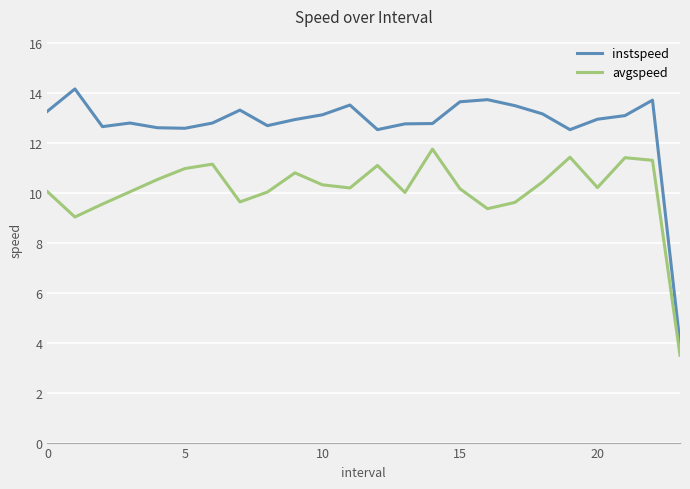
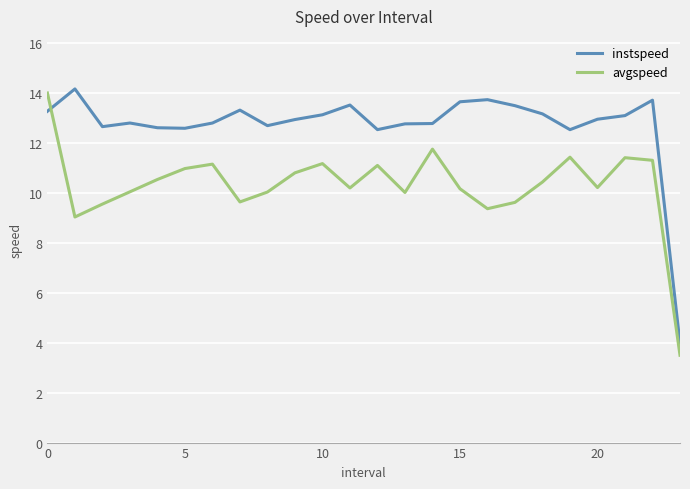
avgspeed, 0: 10.0 -> 14.0
avgspeed, 10: 10.3 -> 11.2
